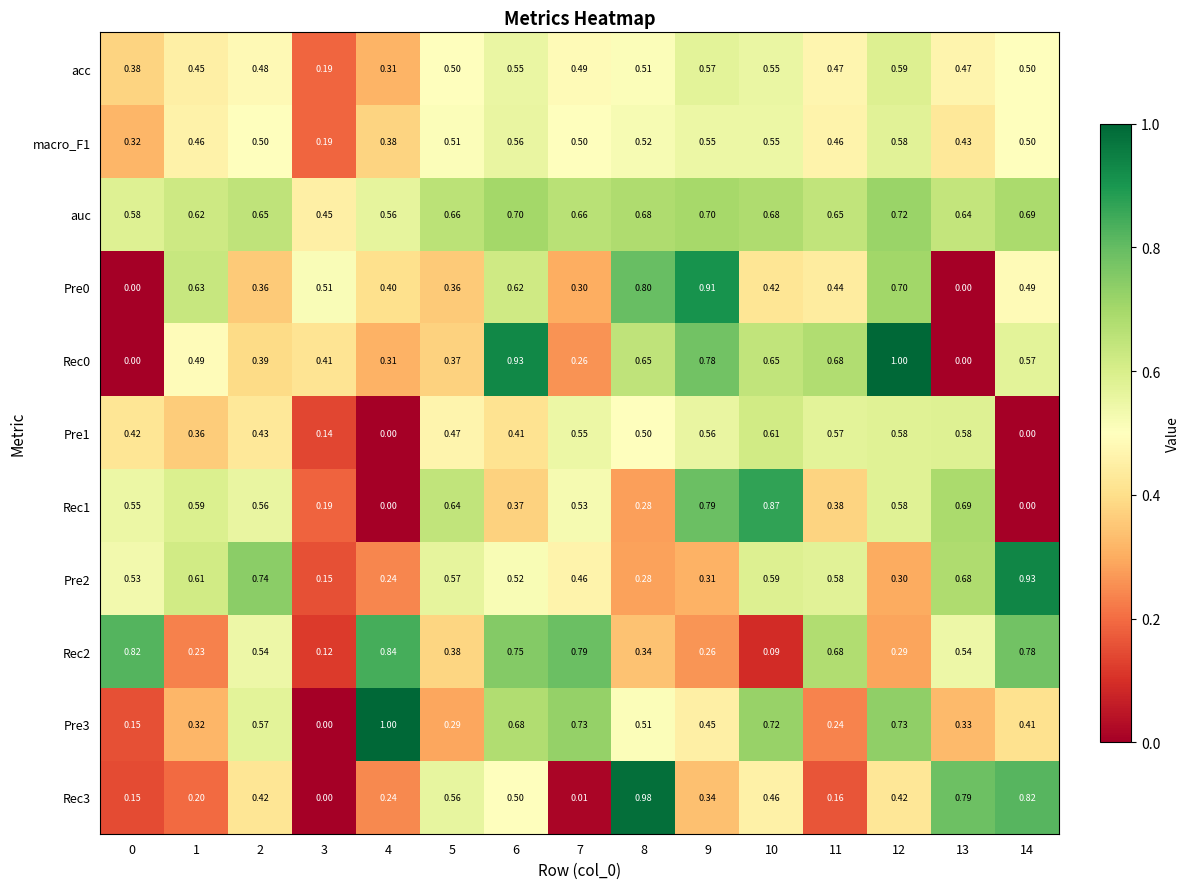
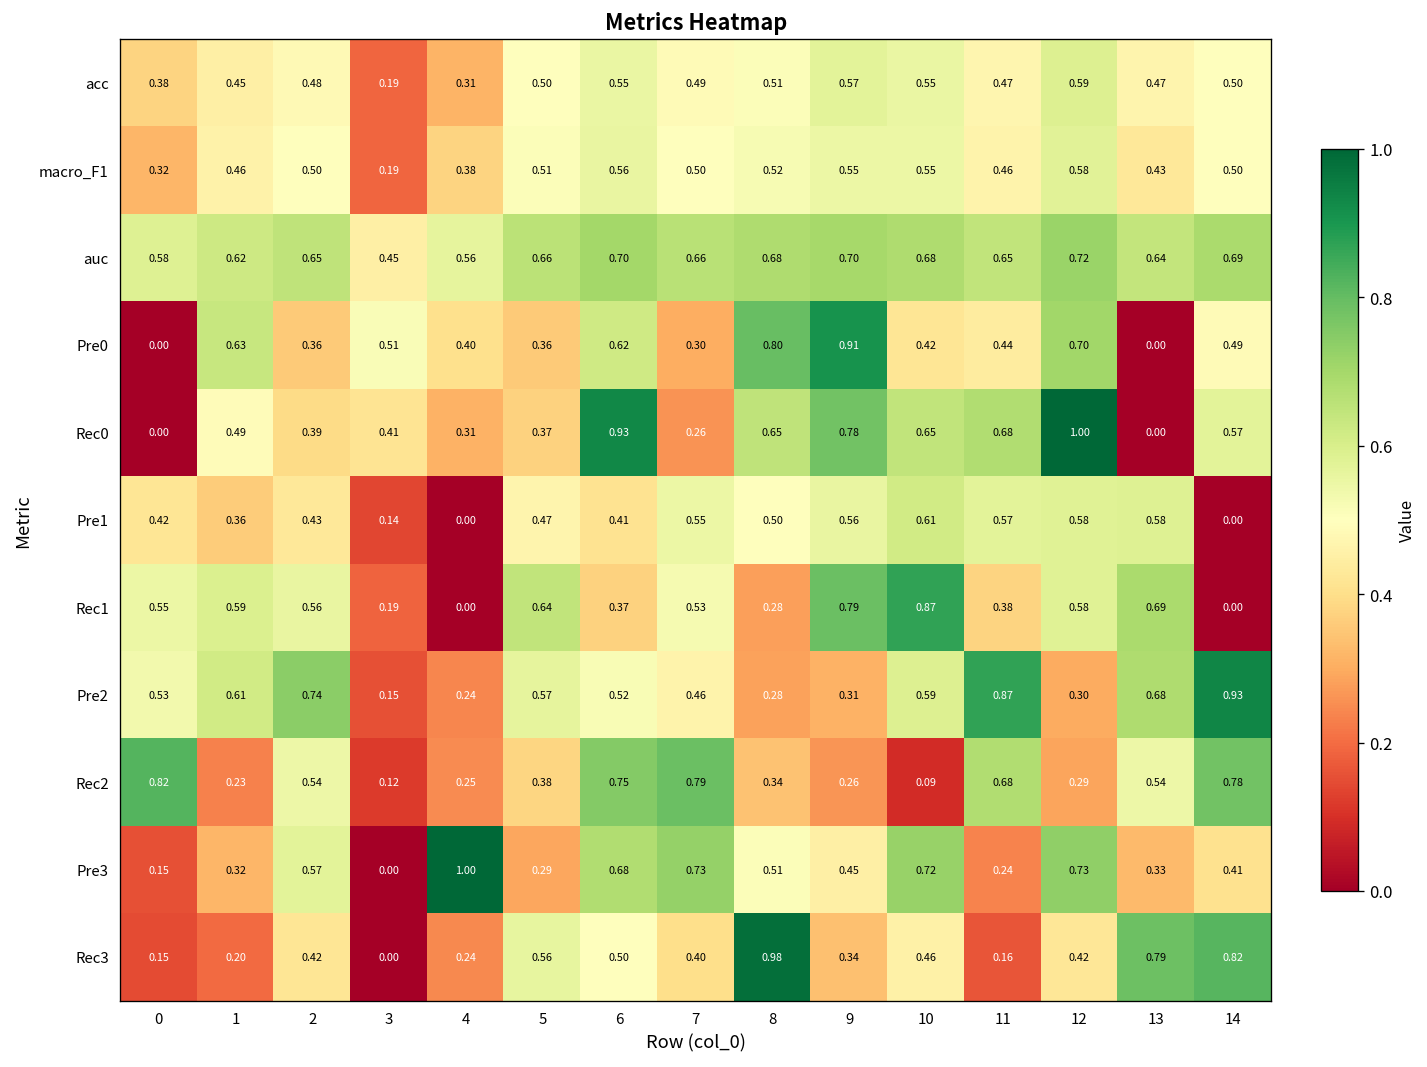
Pre2, 11: 0.58 -> 0.87
Rec2, 4: 0.84 -> 0.25
Rec3, 7: 0.01 -> 0.40
